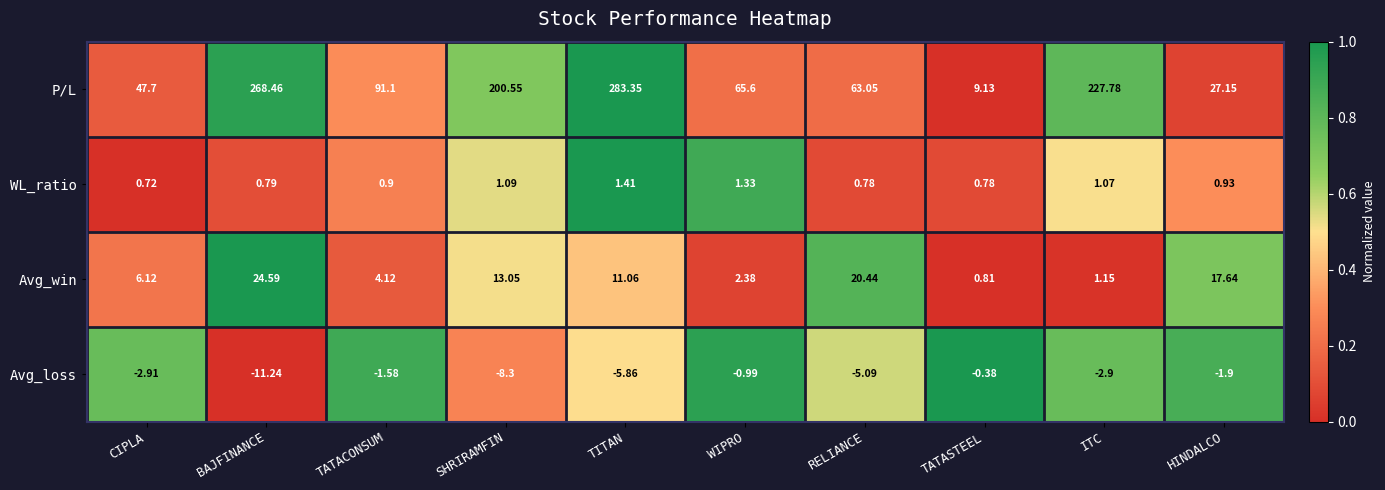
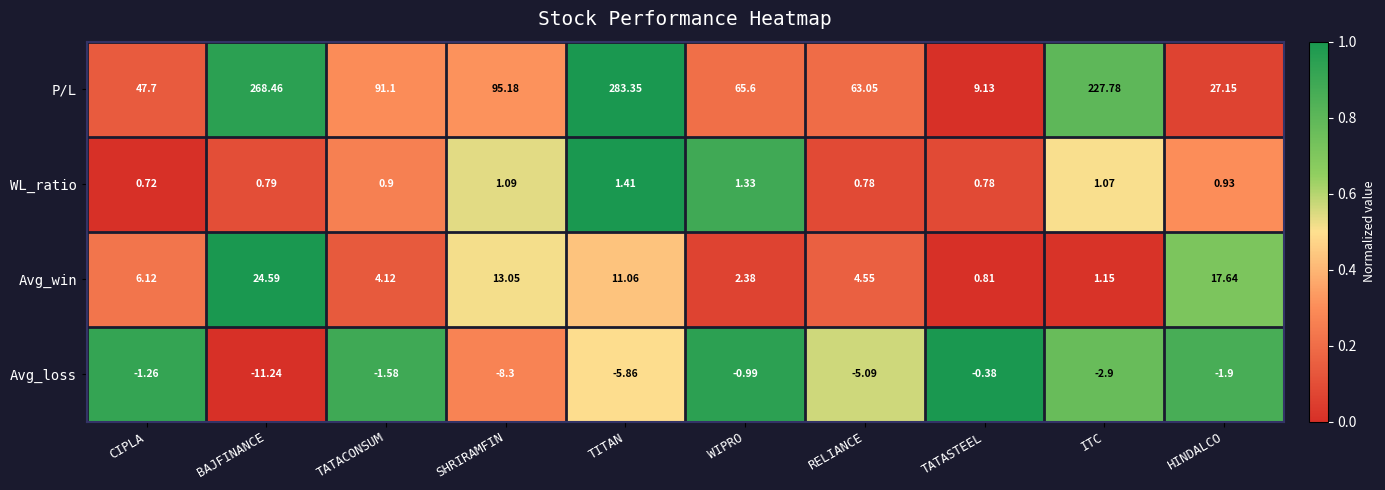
P/L, SHRIRAMFIN: 200.55 -> 95.18
Avg_win, RELIANCE: 20.44 -> 4.55
Avg_loss, CIPLA: -2.91 -> -1.26
